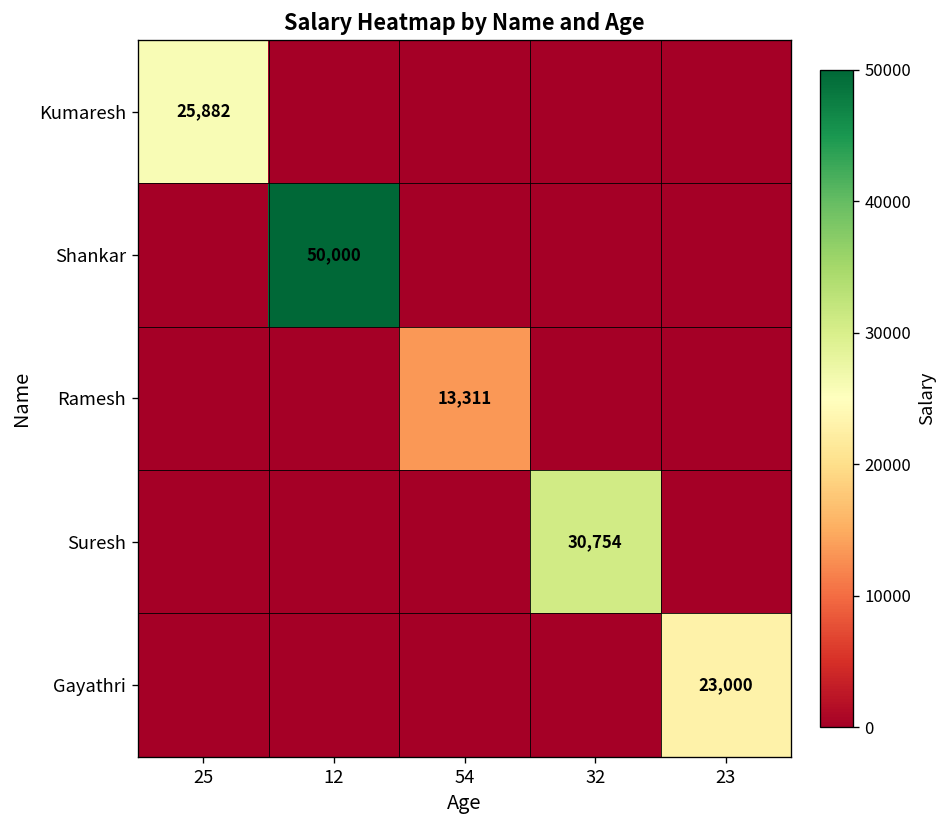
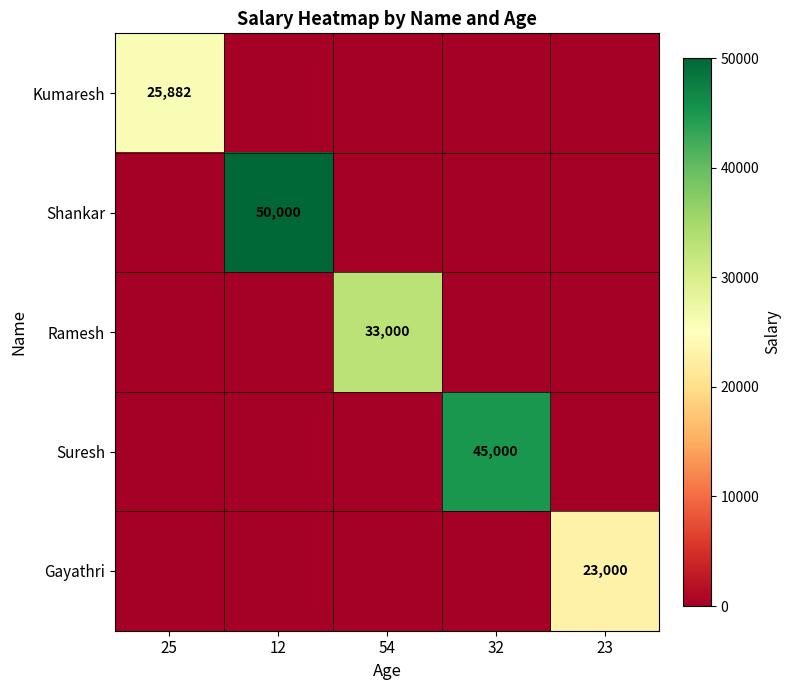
Ramesh, 54: 13,311 -> 33,000
Suresh, 32: 30,754 -> 45,000
